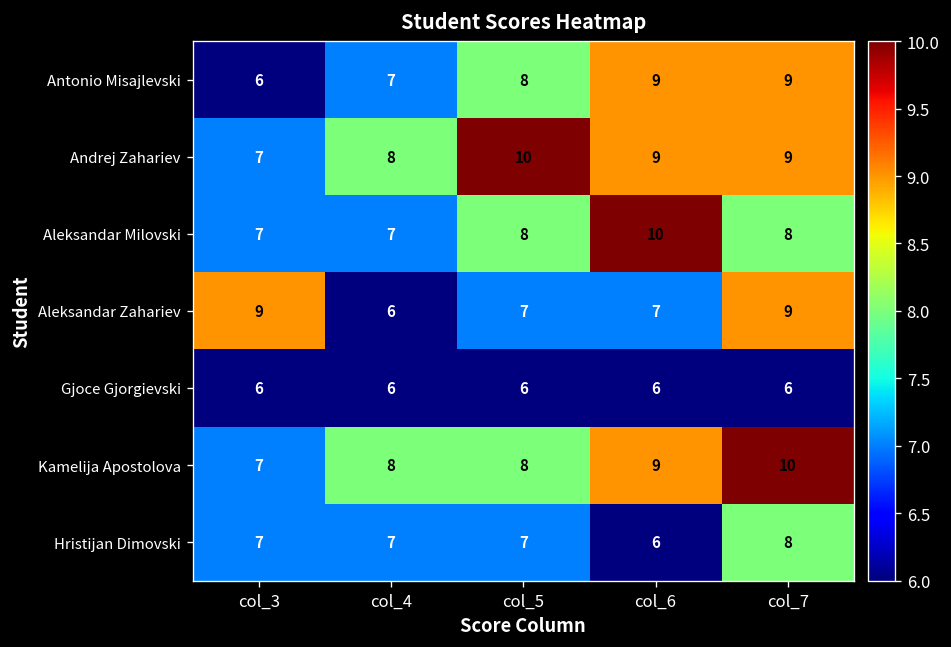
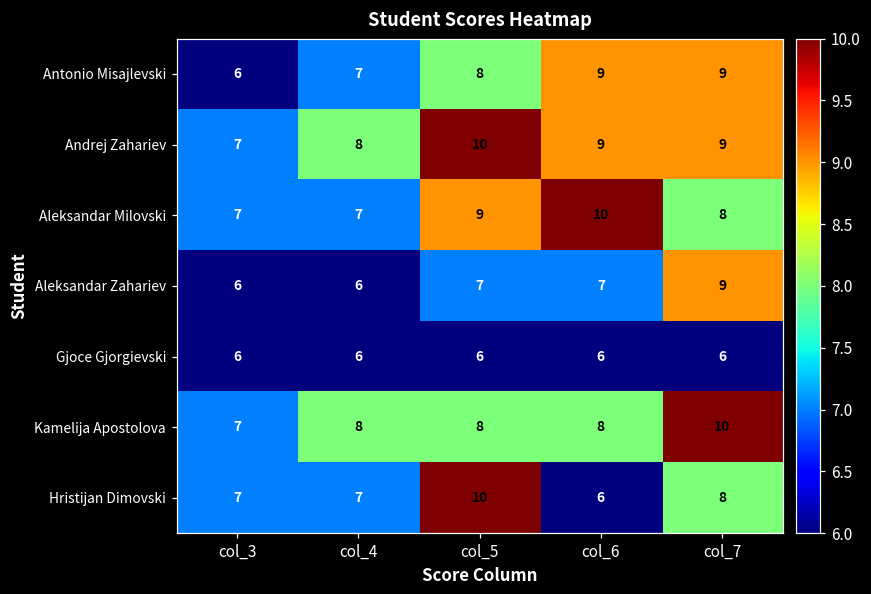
Aleksandar Milovski, col_5: 8 -> 9
Aleksandar Zahariev, col_3: 9 -> 6
Kamelija Apostolova, col_6: 9 -> 8
Hristijan Dimovski, col_5: 7 -> 10
